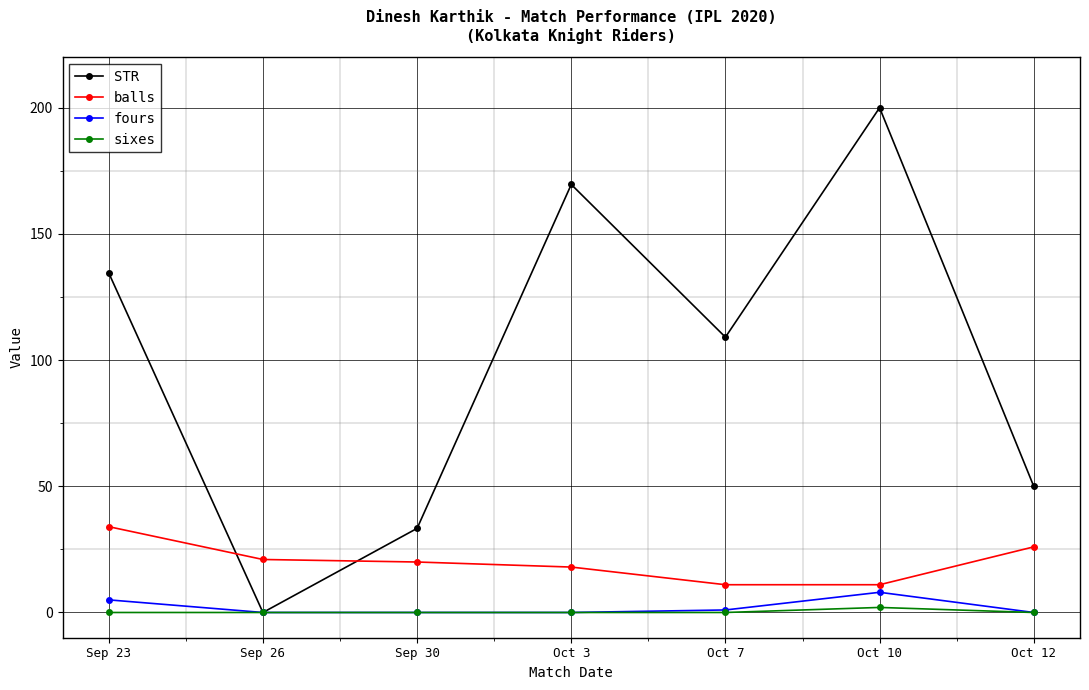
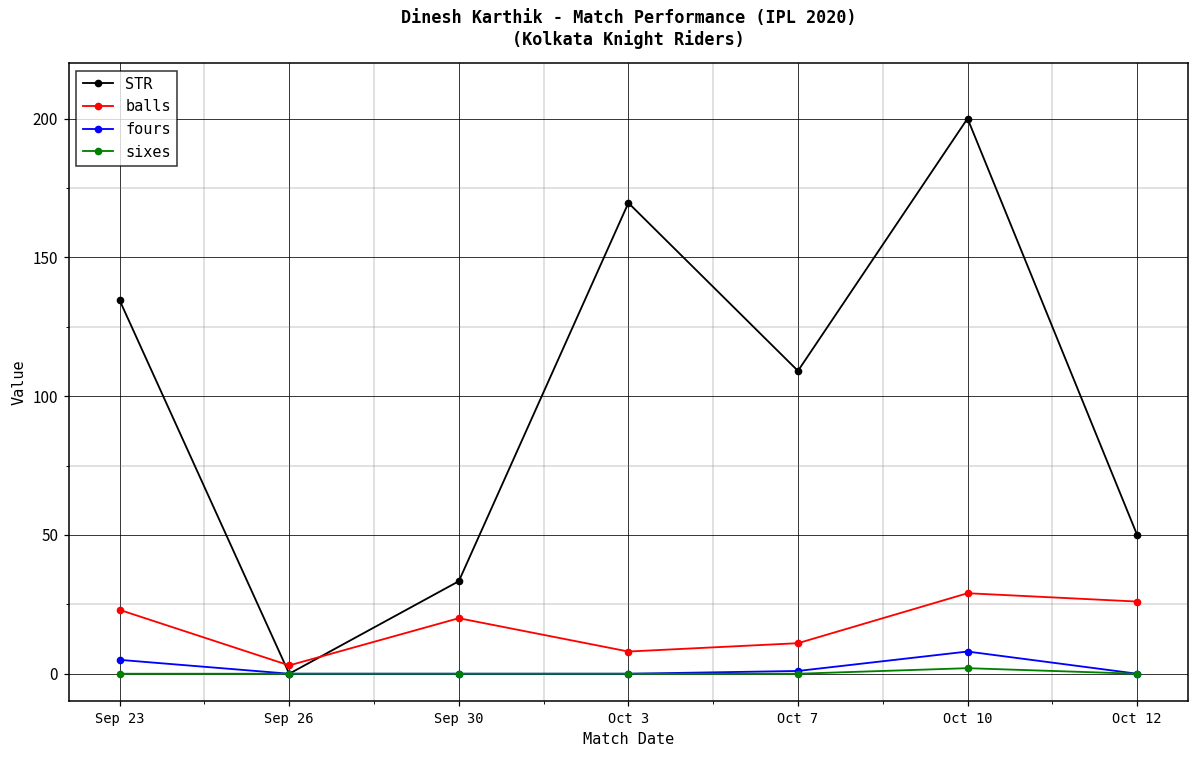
balls, Sep 23: 34 -> 23
balls, Sep 26: 21 -> 3
balls, Oct 3: 18 -> 8
balls, Oct 10: 11 -> 29
